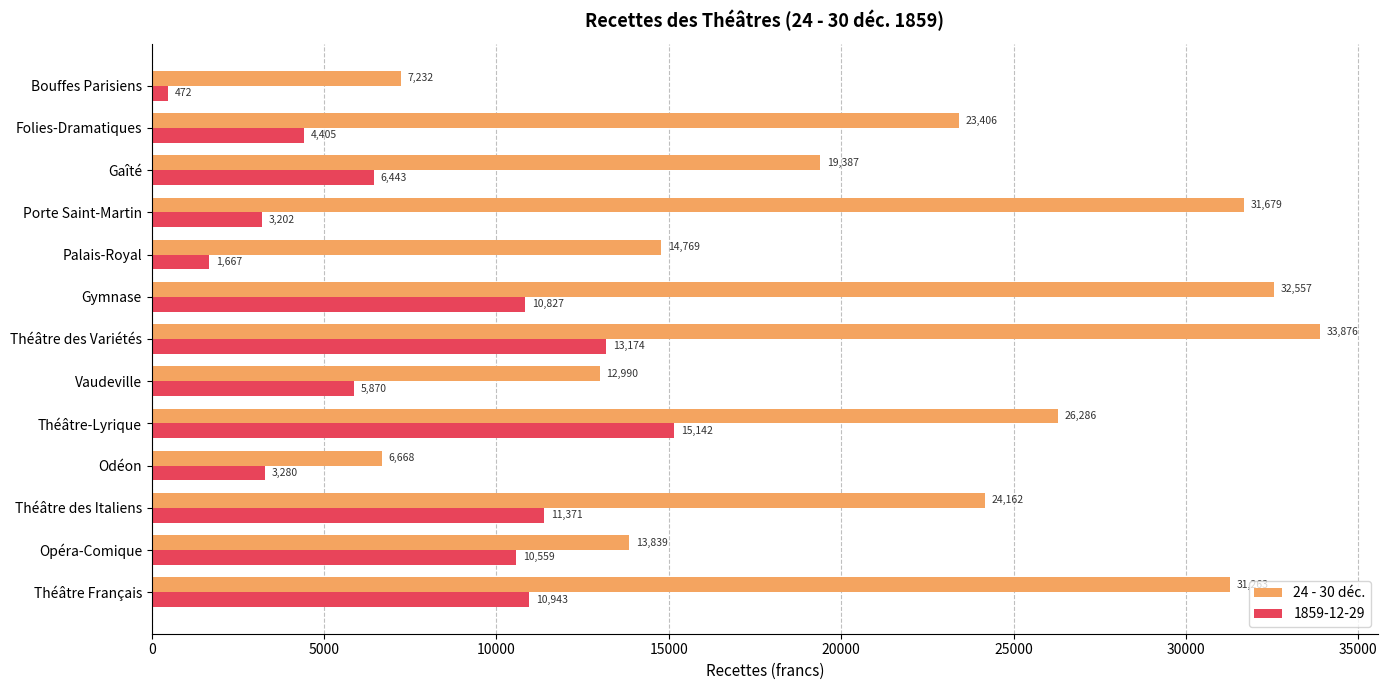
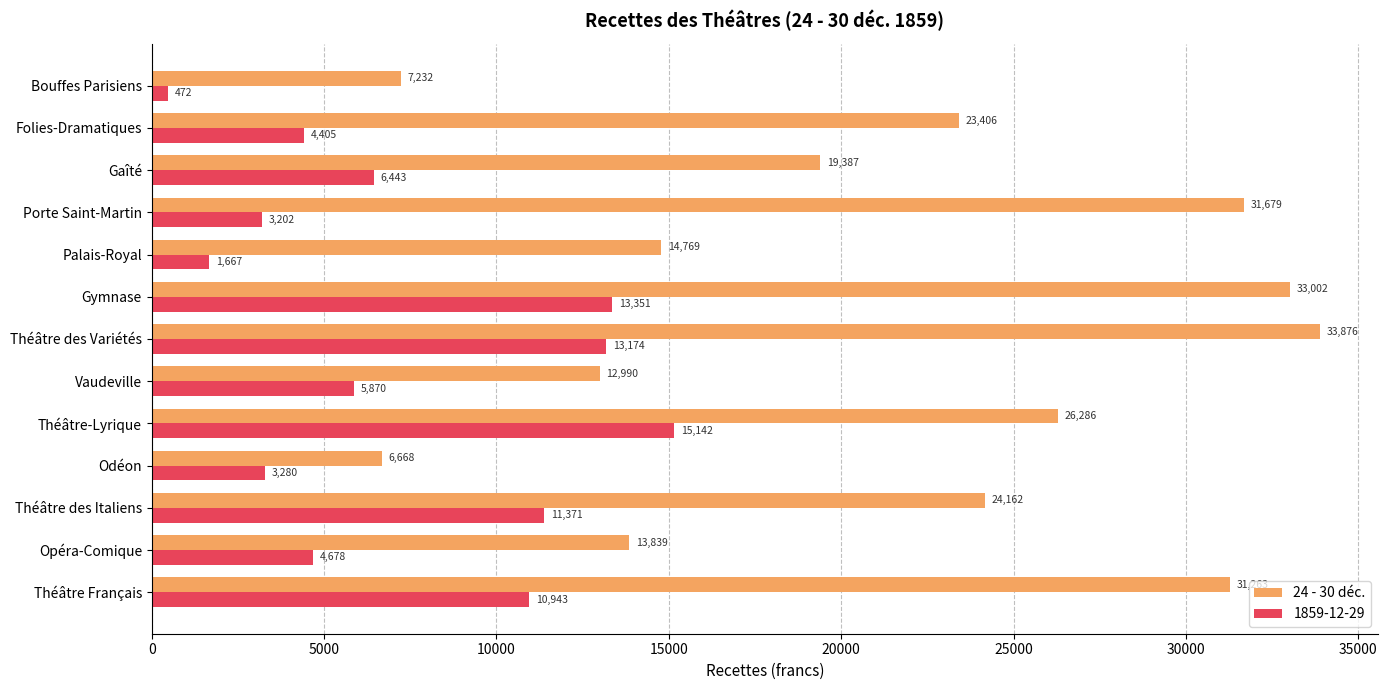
24 - 30 déc., Gymnase: 32,557 -> 33,002
1859-12-29, Gymnase: 10,827 -> 13,351
1859-12-29, Opéra-Comique: 10,559 -> 4,678
